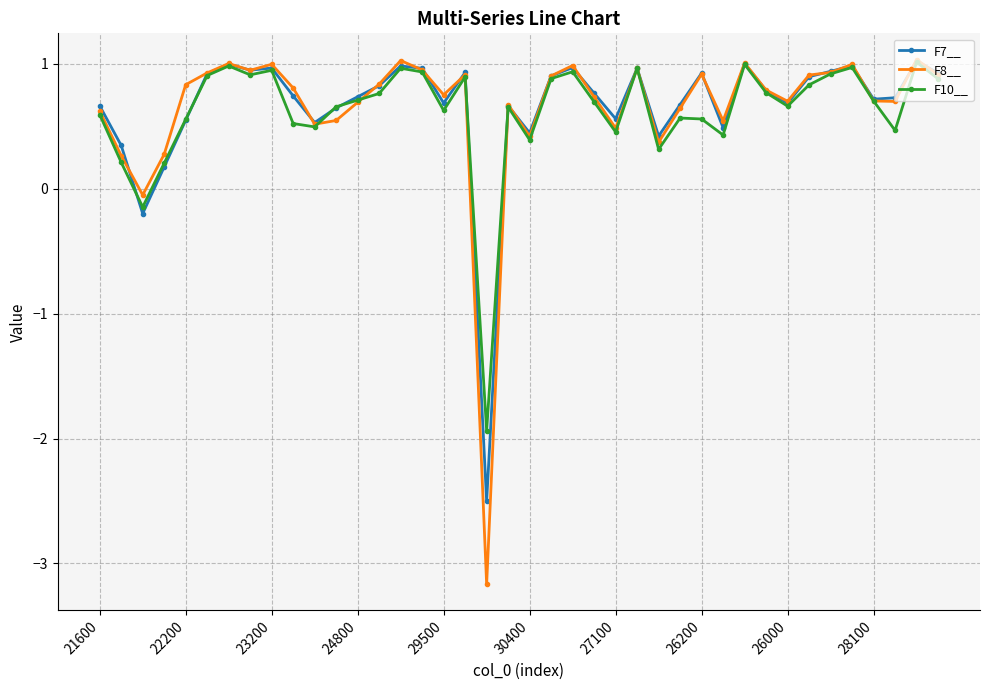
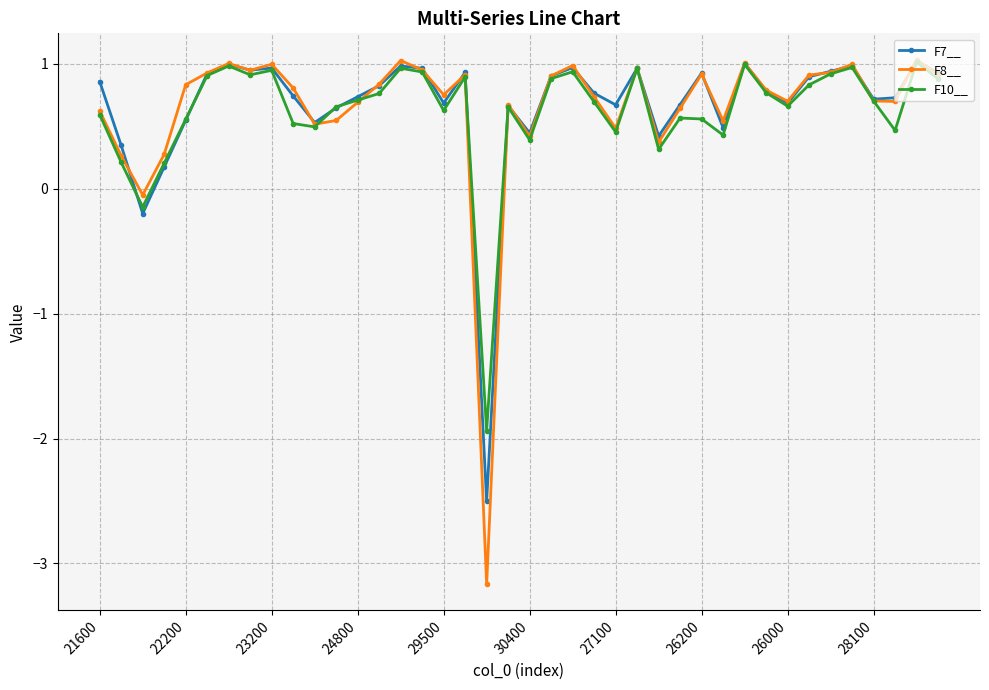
F7__, 21600: 0.66 -> 0.86
F7__, 27100: 0.56 -> 0.67
